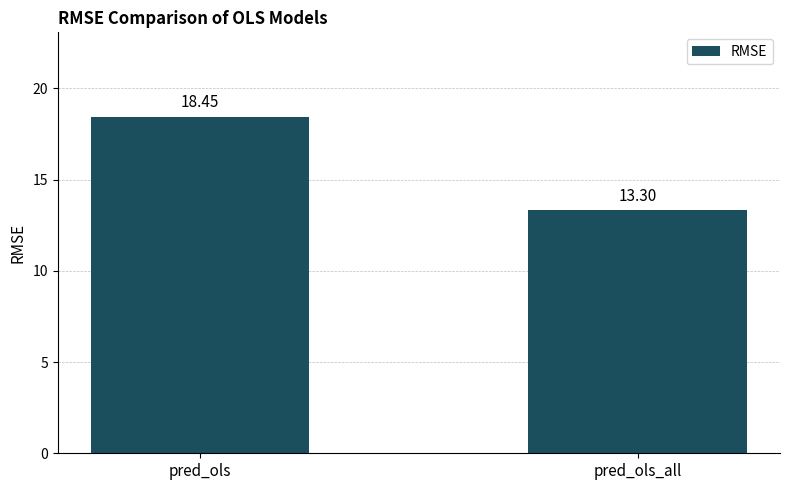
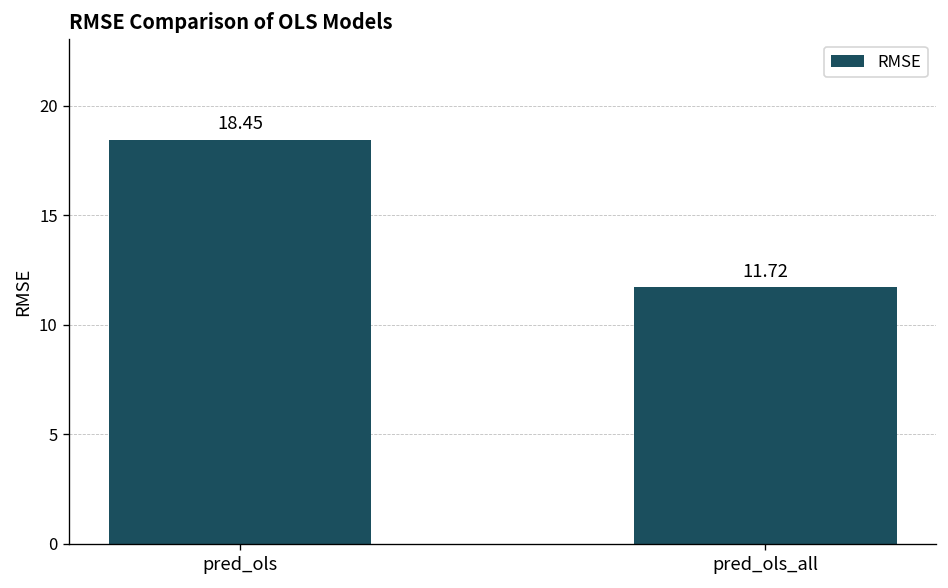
pred_ols_all: 13.30 -> 11.72
